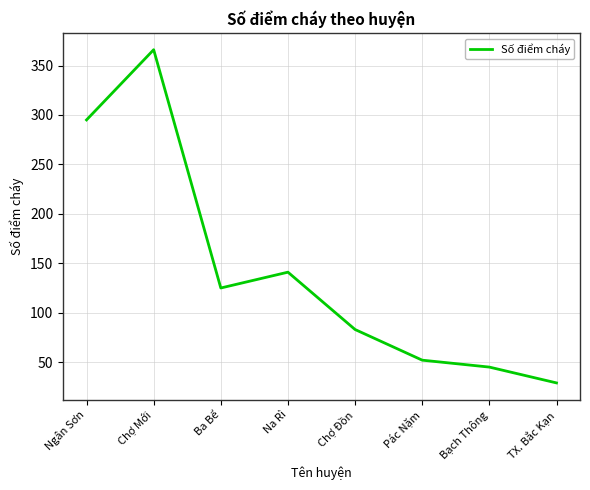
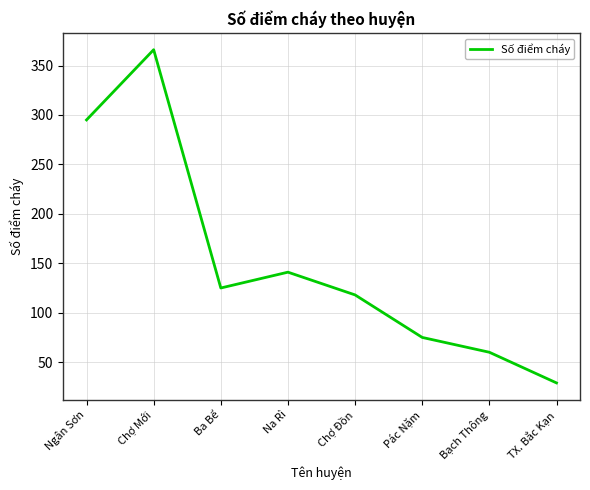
Chợ Đồn: 80 -> 120
Pác Nặm: 50 -> 80
Bạch Thông: 50 -> 60
